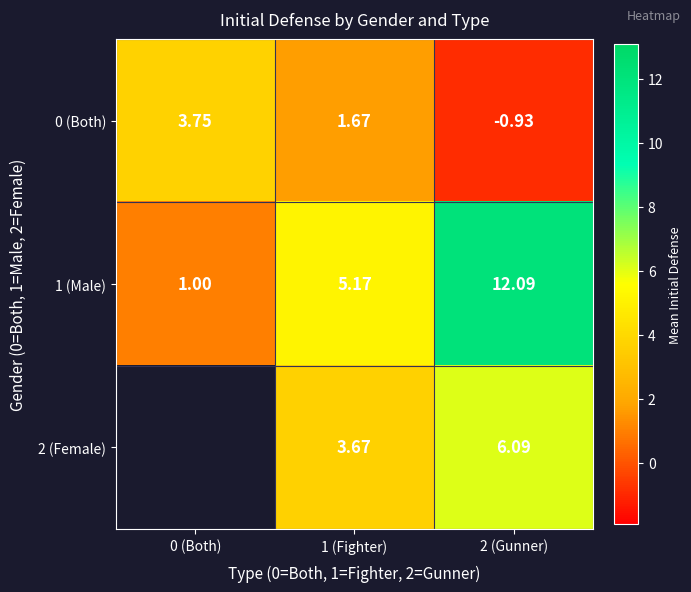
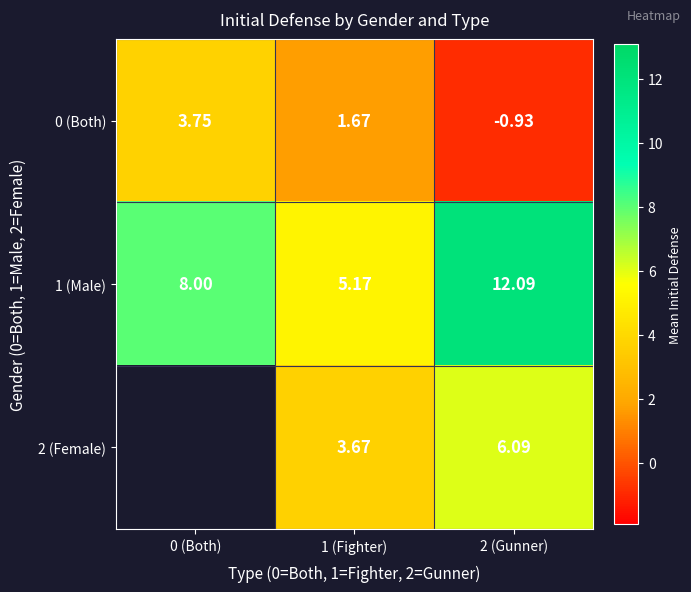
1 (Male), 0 (Both): 1.00 -> 8.00
